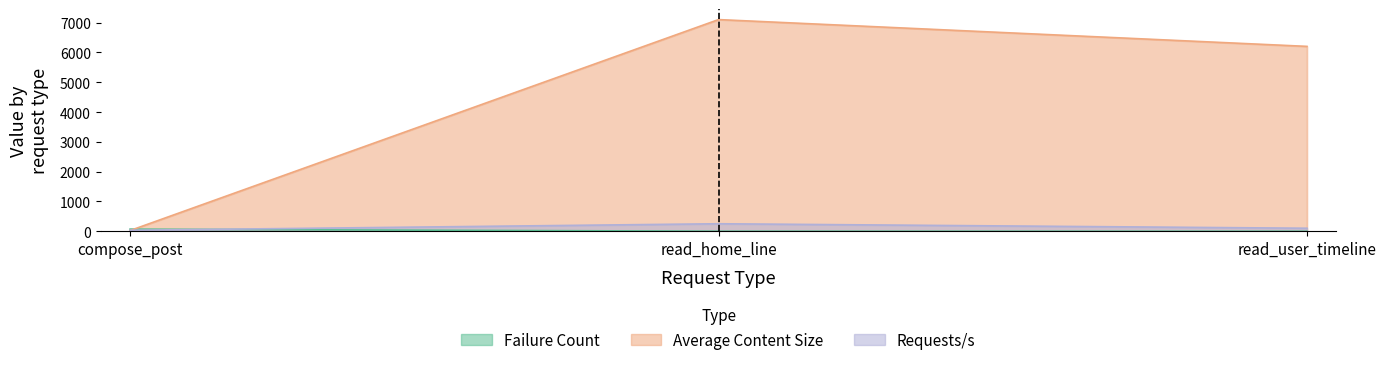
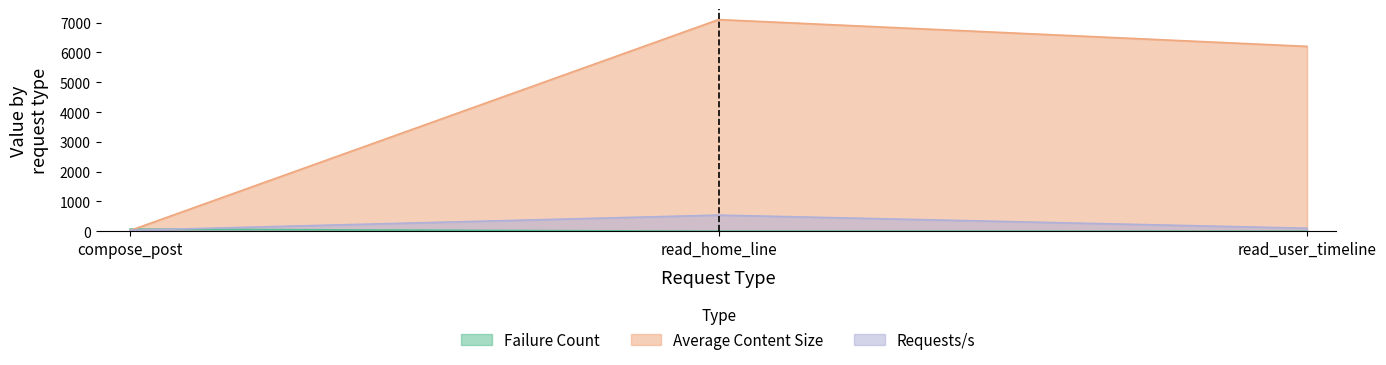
Requests/s, read_home_line: 300 -> 500
